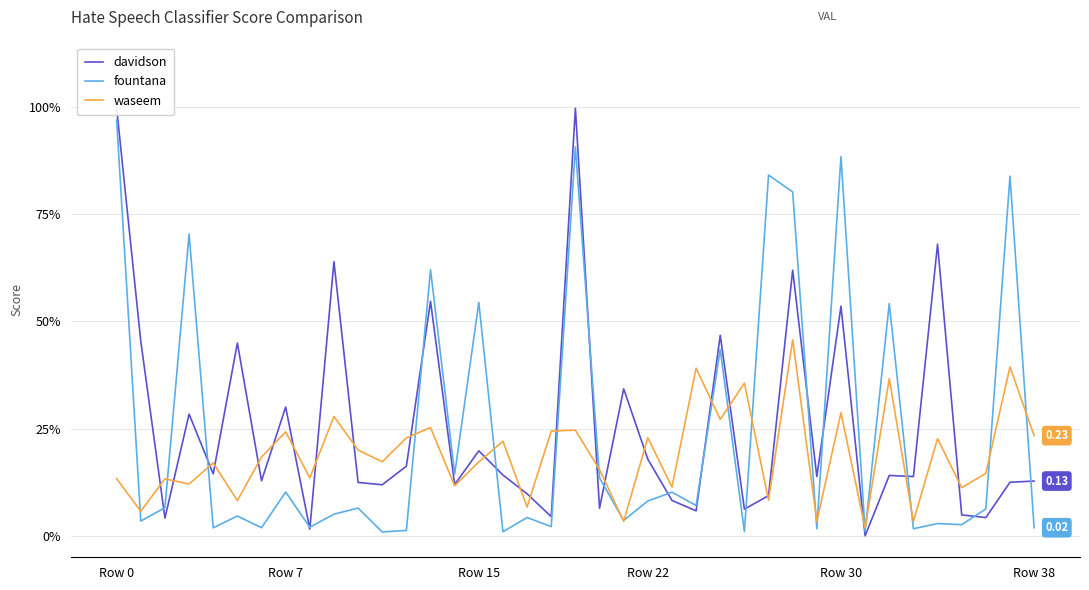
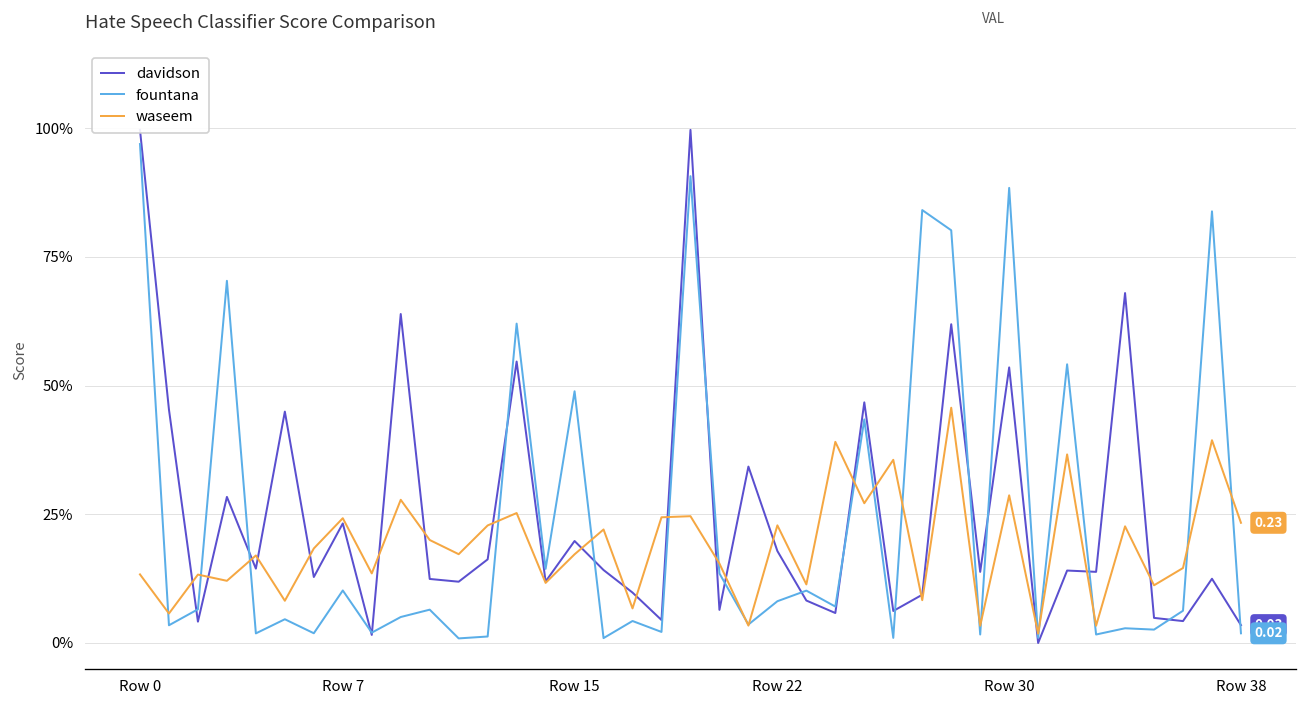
davidson, Row 7: 30% -> 23%
fountana, Row 15: 54% -> 49%
davidson, Row 38: 0.13 -> 0.03
